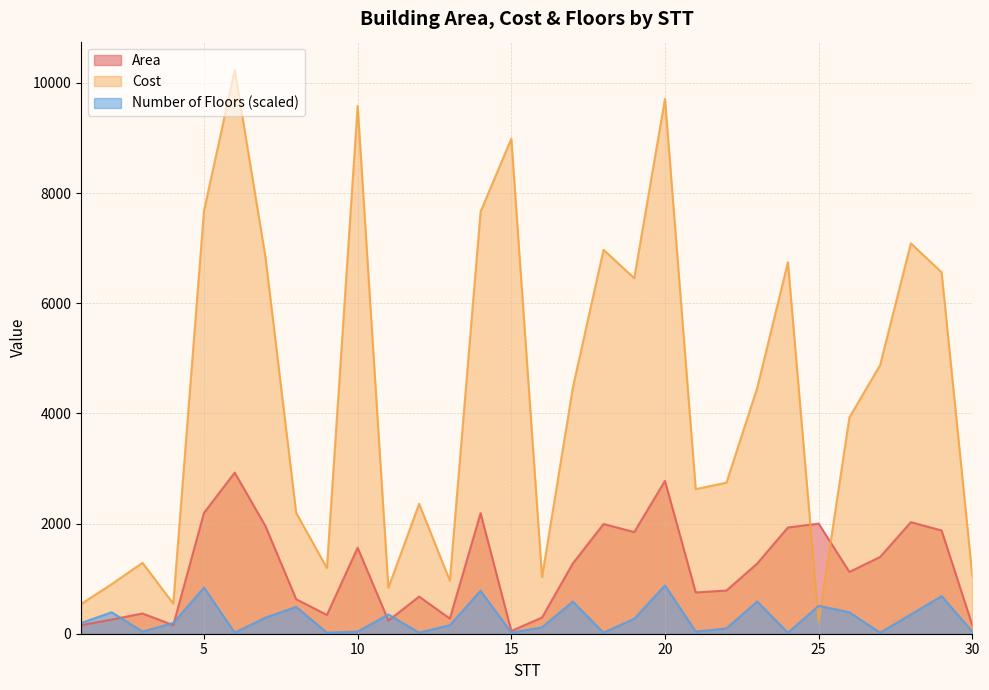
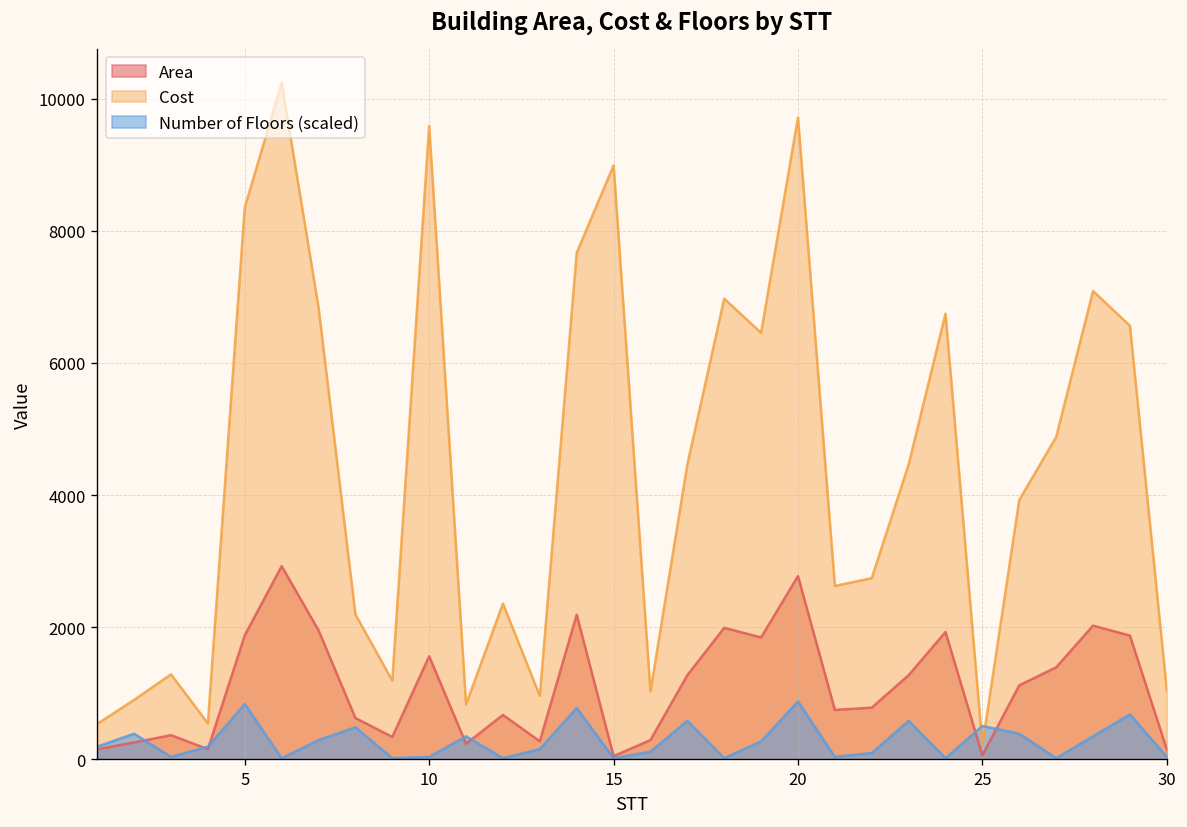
Area, 5: 2200 -> 1900
Cost, 5: 7700 -> 8400
Area, 25: 2000 -> 100
